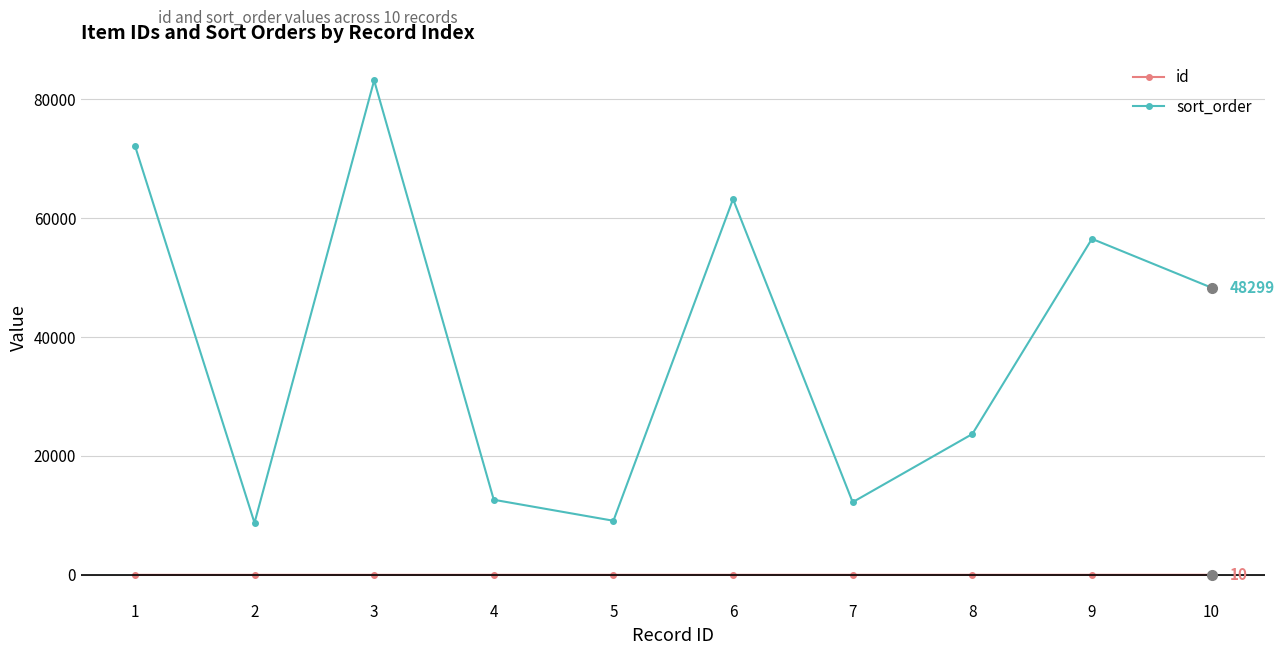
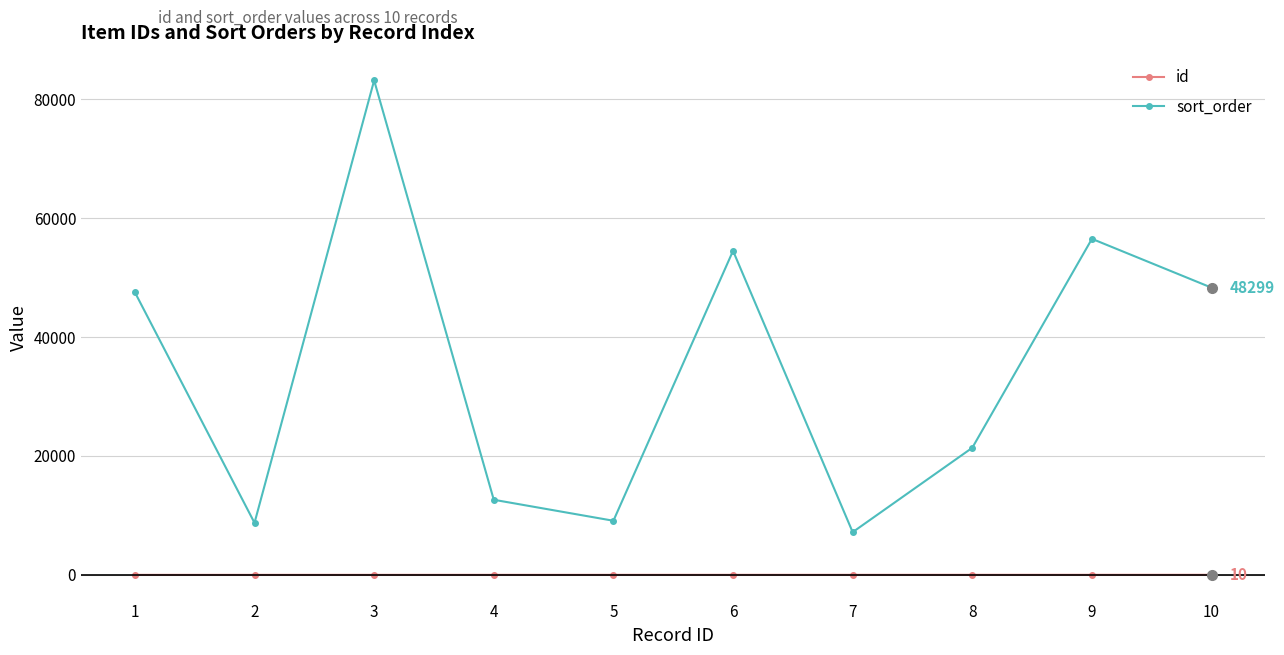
sort_order, 1: 72000 -> 48000
sort_order, 6: 63000 -> 54000
sort_order, 7: 12000 -> 7000
sort_order, 8: 24000 -> 21000
